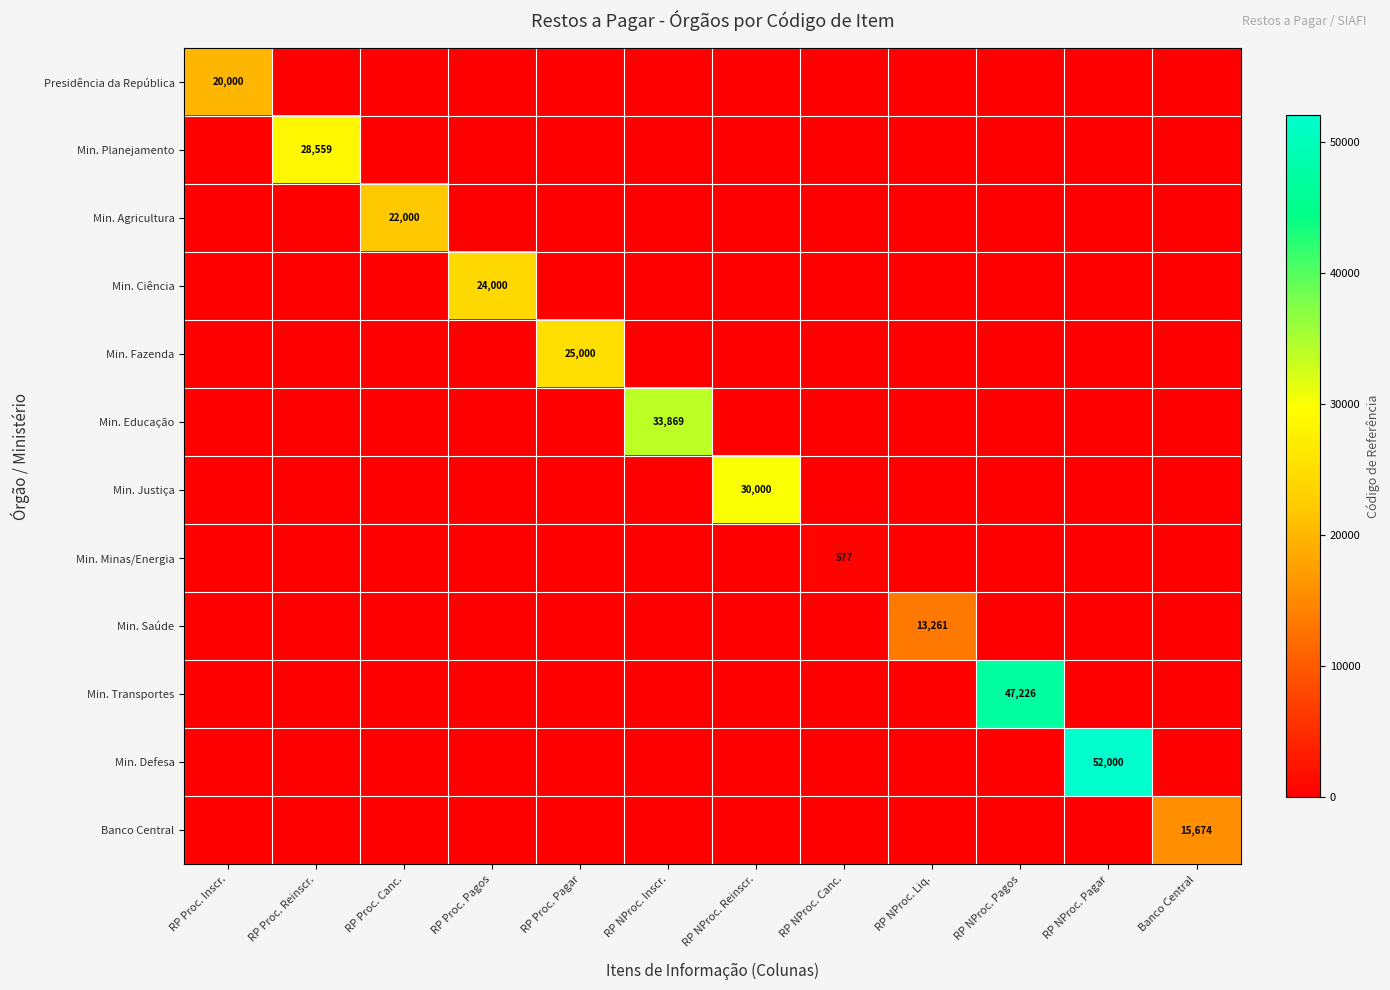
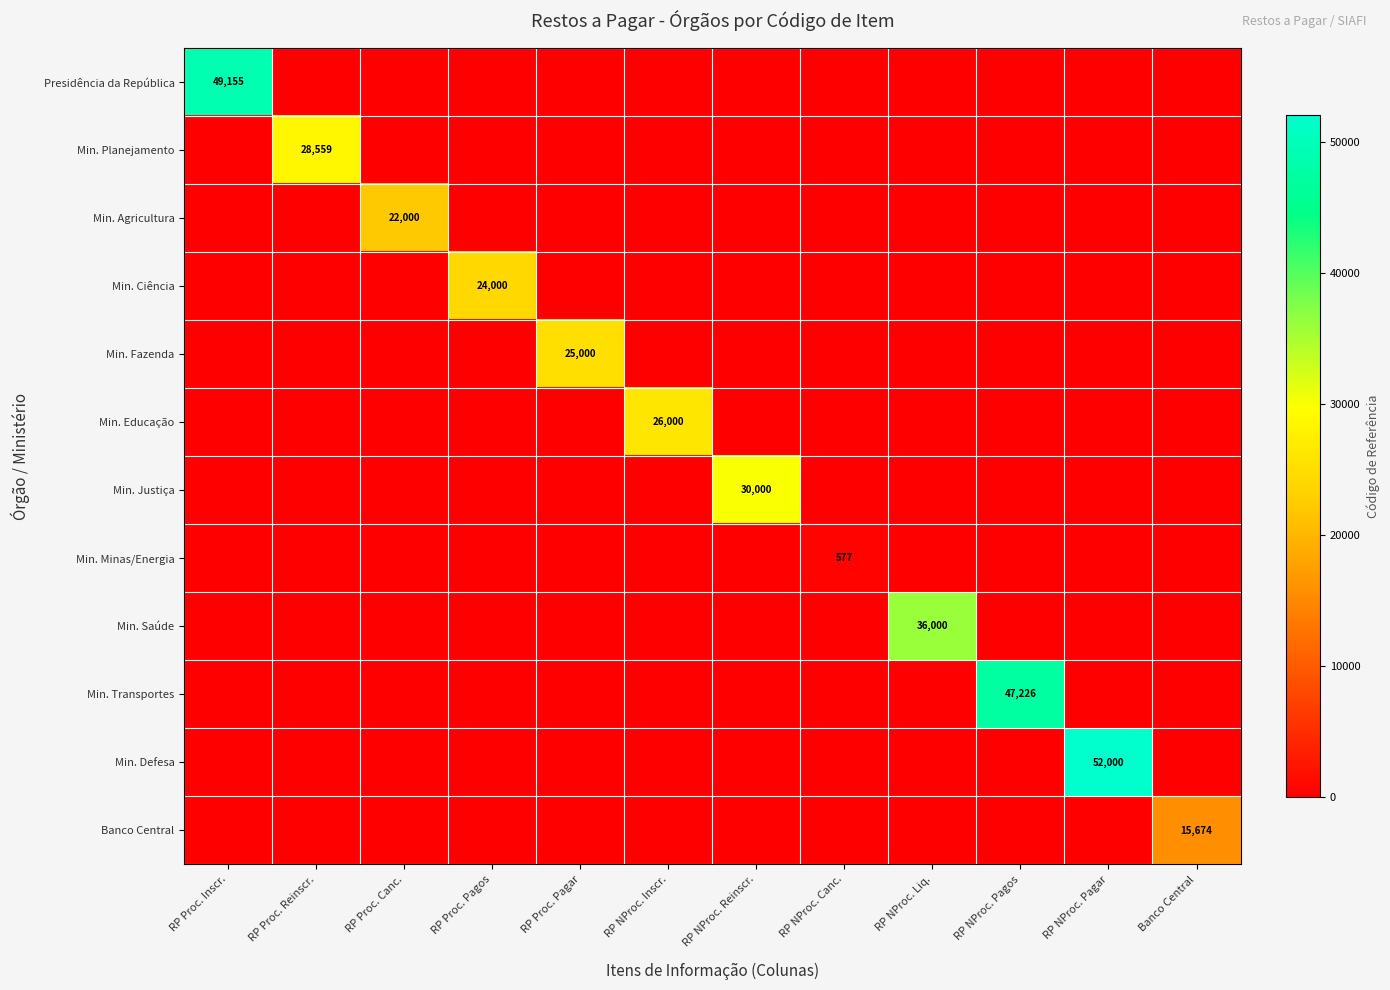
Presidência da República, RP Proc. Inscr.: 20,000 -> 49,155
Min. Educação, RP NProc. Inscr.: 33,869 -> 26,000
Min. Saúde, RP NProc. Liq.: 13,261 -> 36,000
